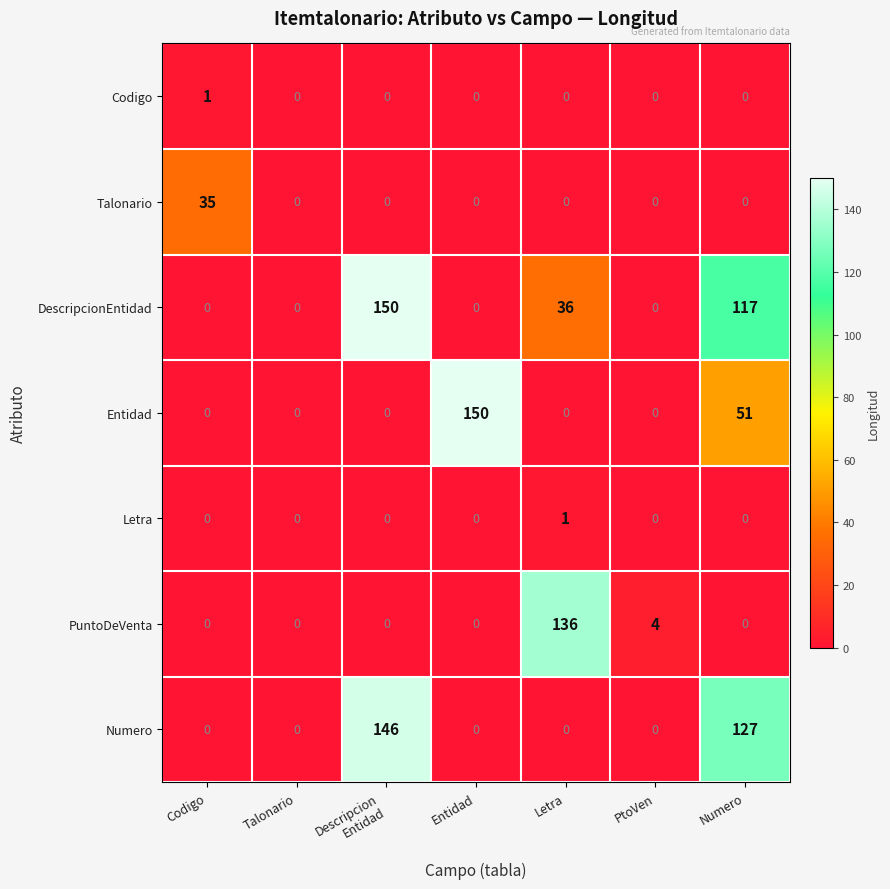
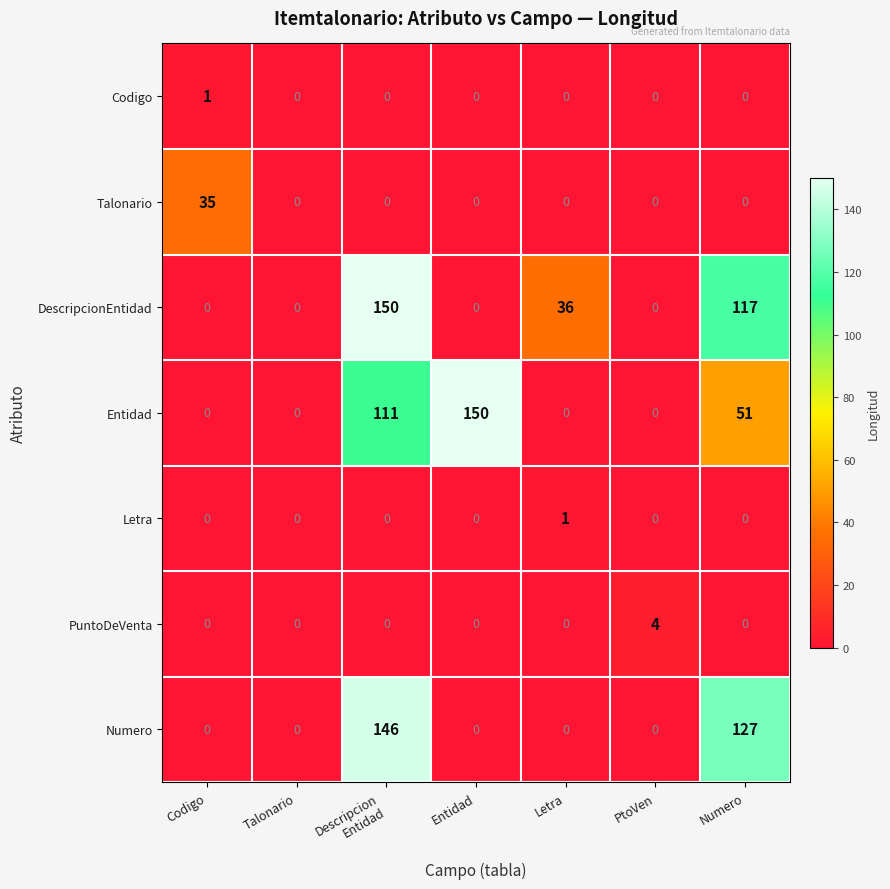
Entidad, Descripcion Entidad: 0 -> 111
PuntoDeVenta, Letra: 136 -> 0
